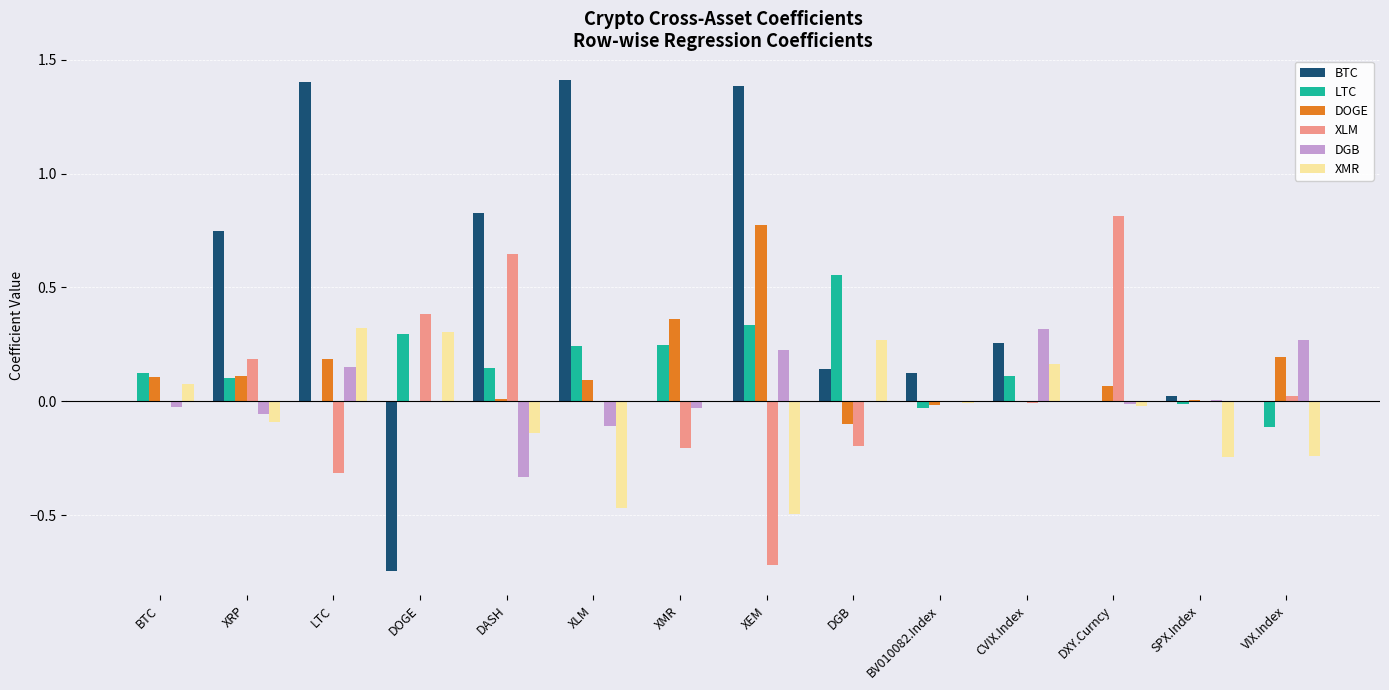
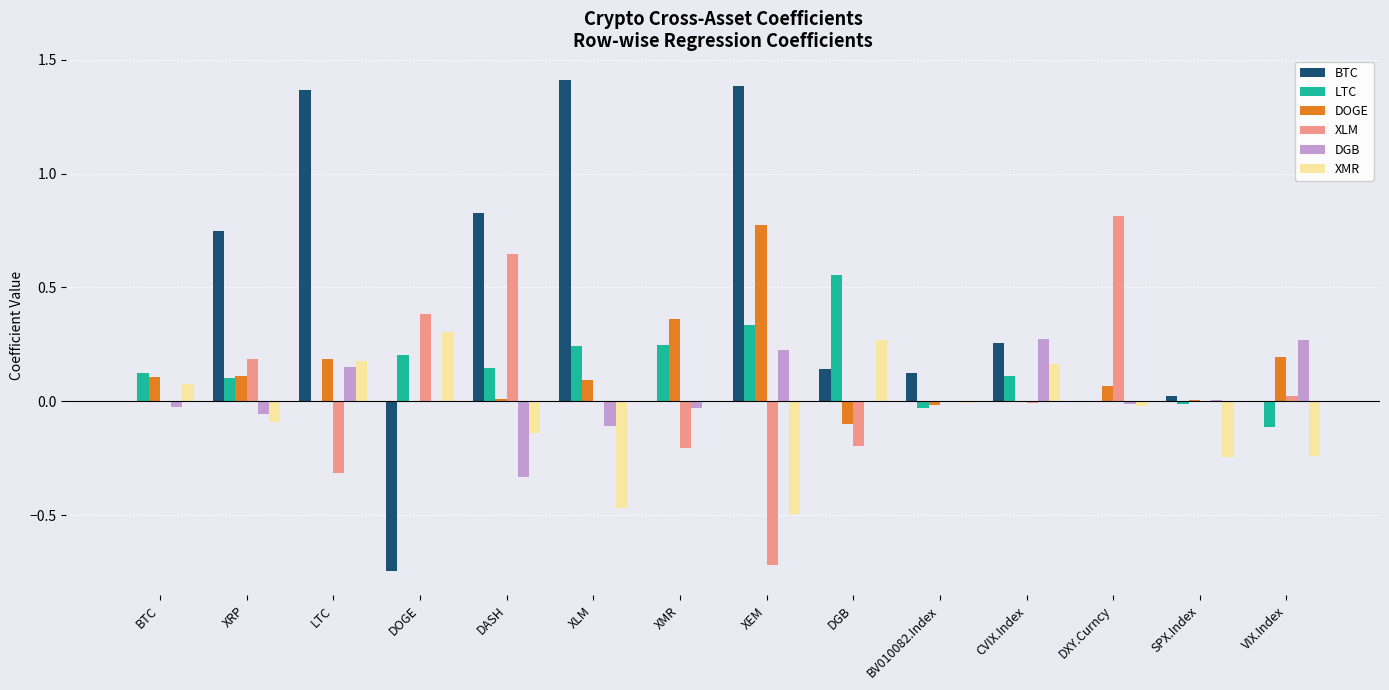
BTC, LTC: 1.40 -> 1.36
XMR, LTC: 0.32 -> 0.18
LTC, DOGE: 0.30 -> 0.20
DGB, CVIX.Index: 0.32 -> 0.27
